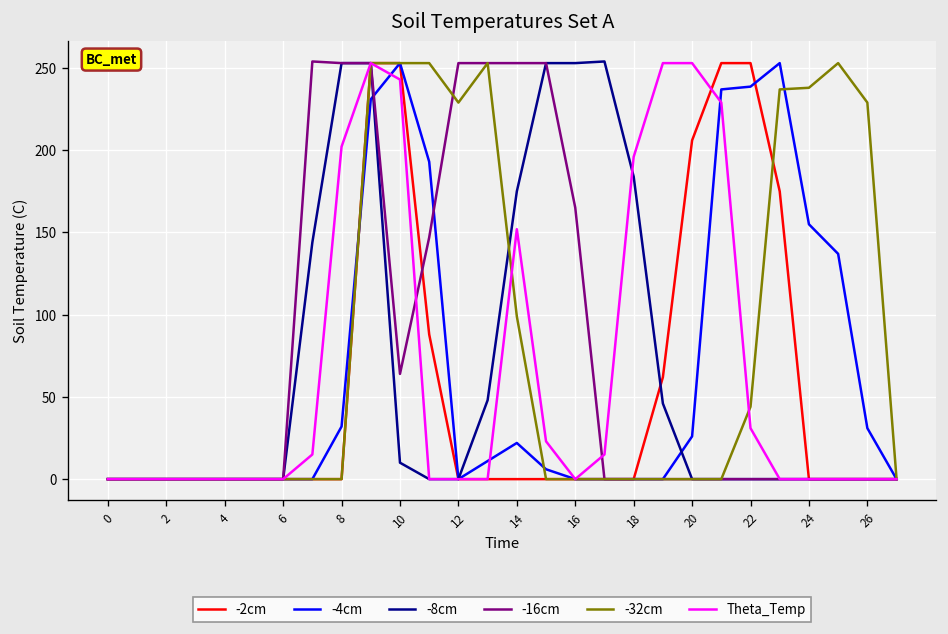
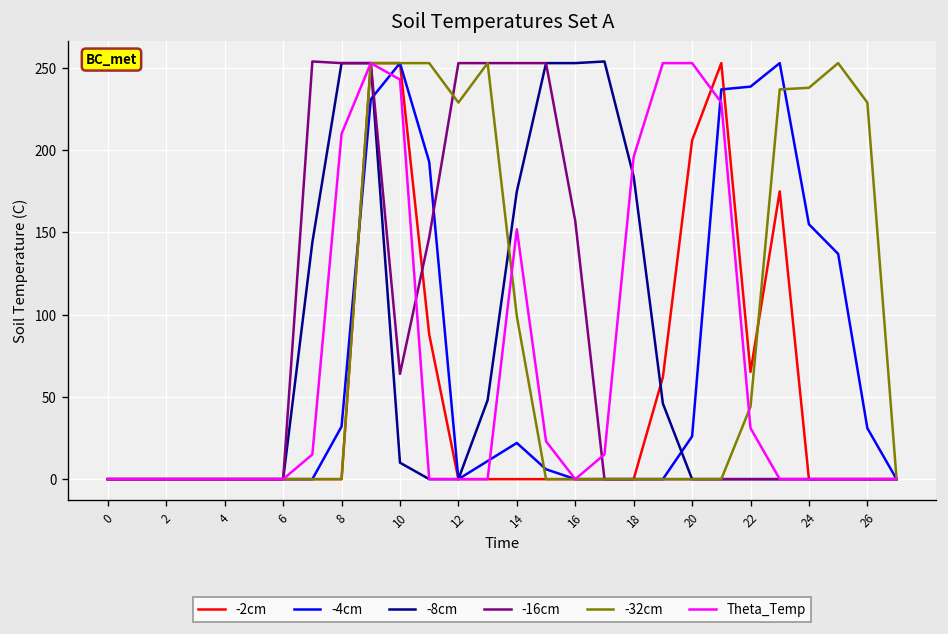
Theta_Temp, 8: 202 -> 210
-16cm, 16: 165 -> 157
-2cm, 22: 253 -> 65
